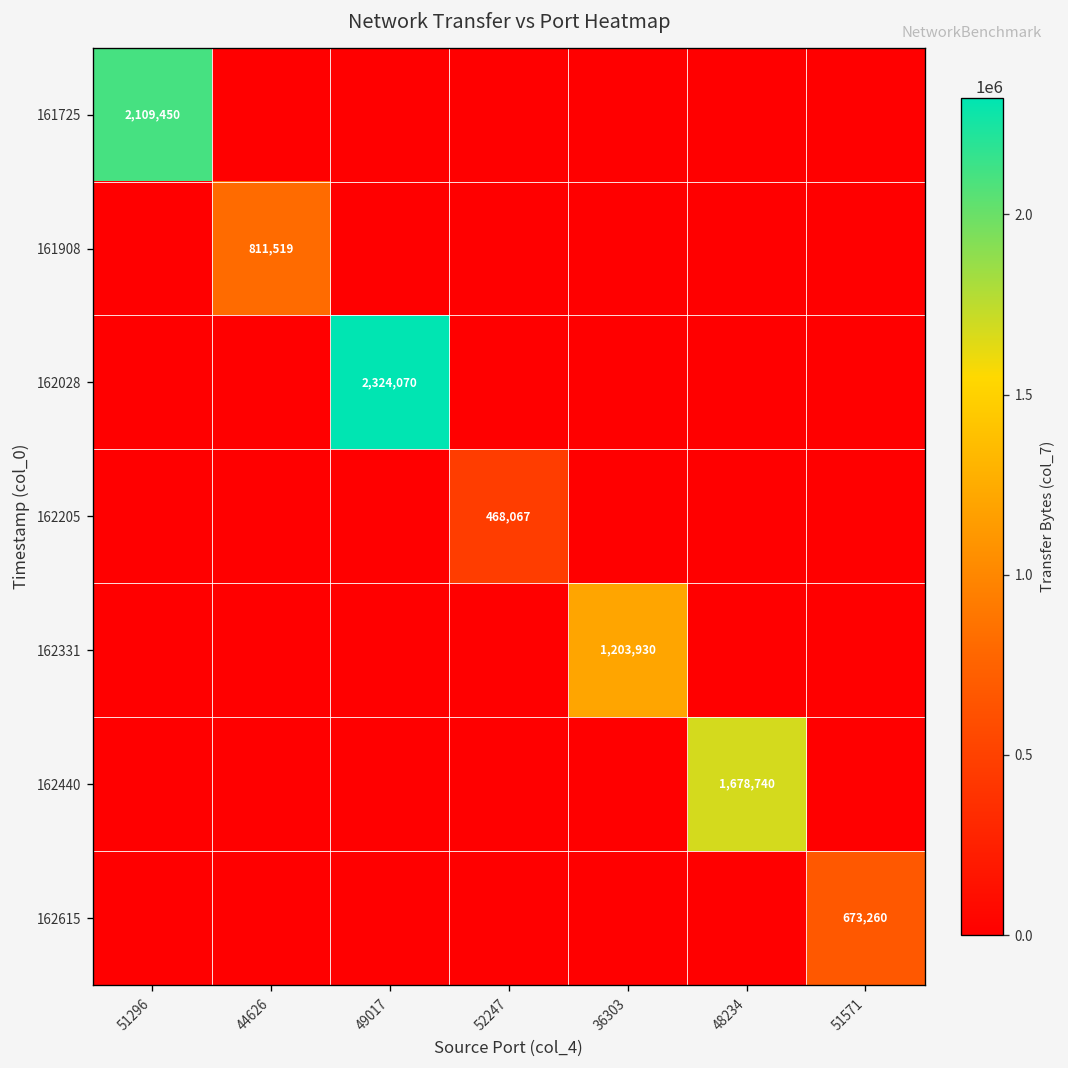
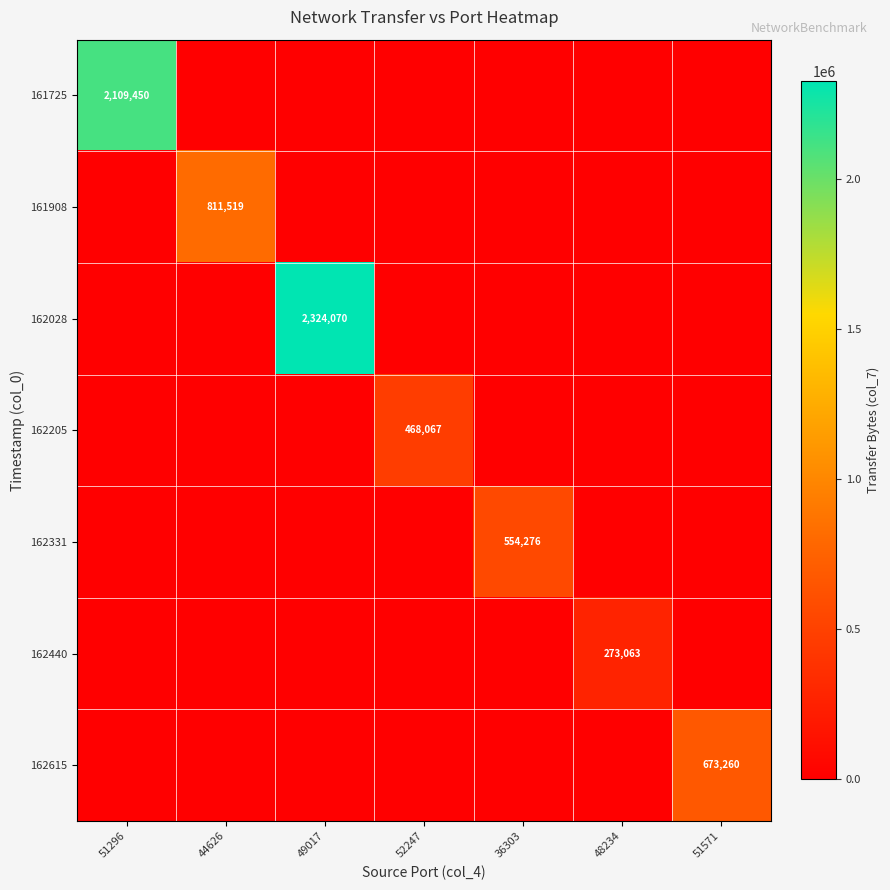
162331, 36303: 1,203,930 -> 554,276
162440, 48234: 1,678,740 -> 273,063
